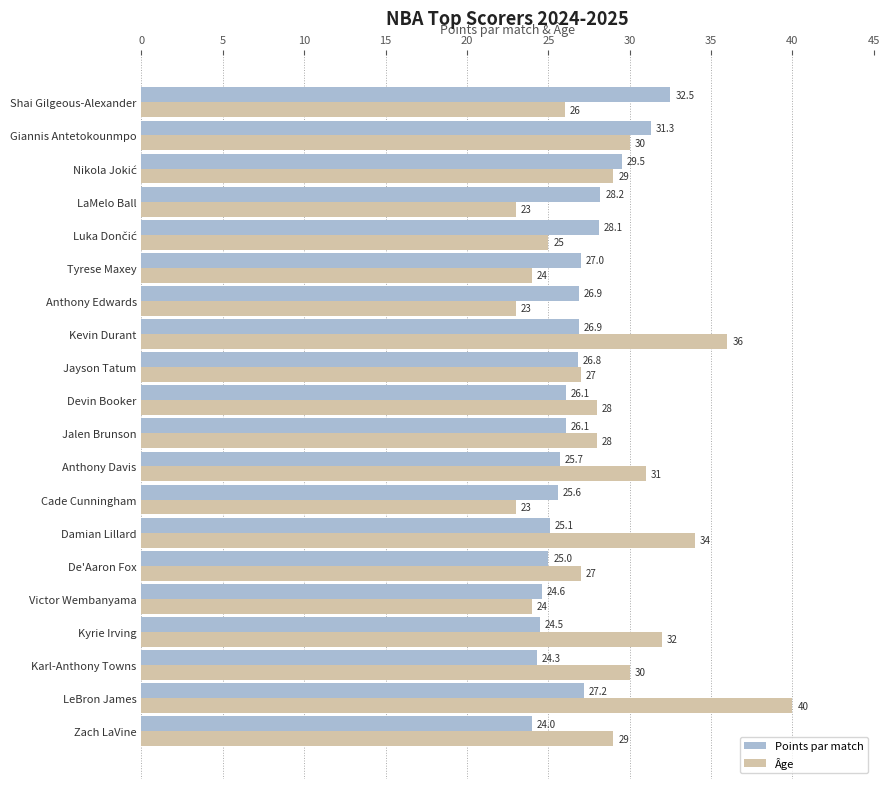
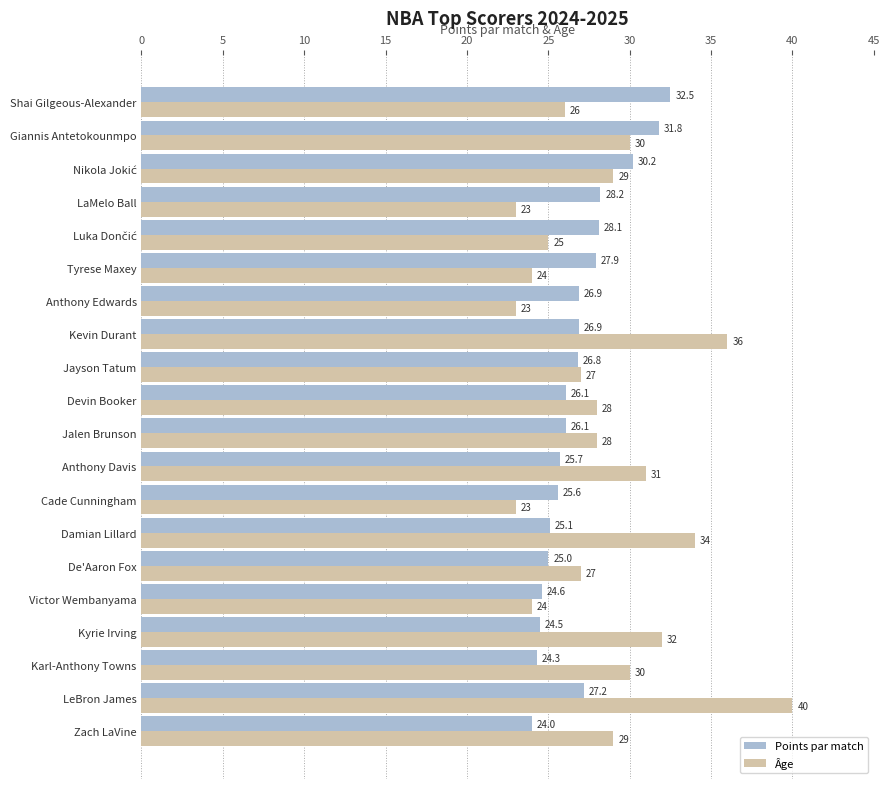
Points par match, Giannis Antetokounmpo: 31.3 -> 31.8
Points par match, Nikola Jokić: 29.5 -> 30.2
Points par match, Tyrese Maxey: 27.0 -> 27.9
